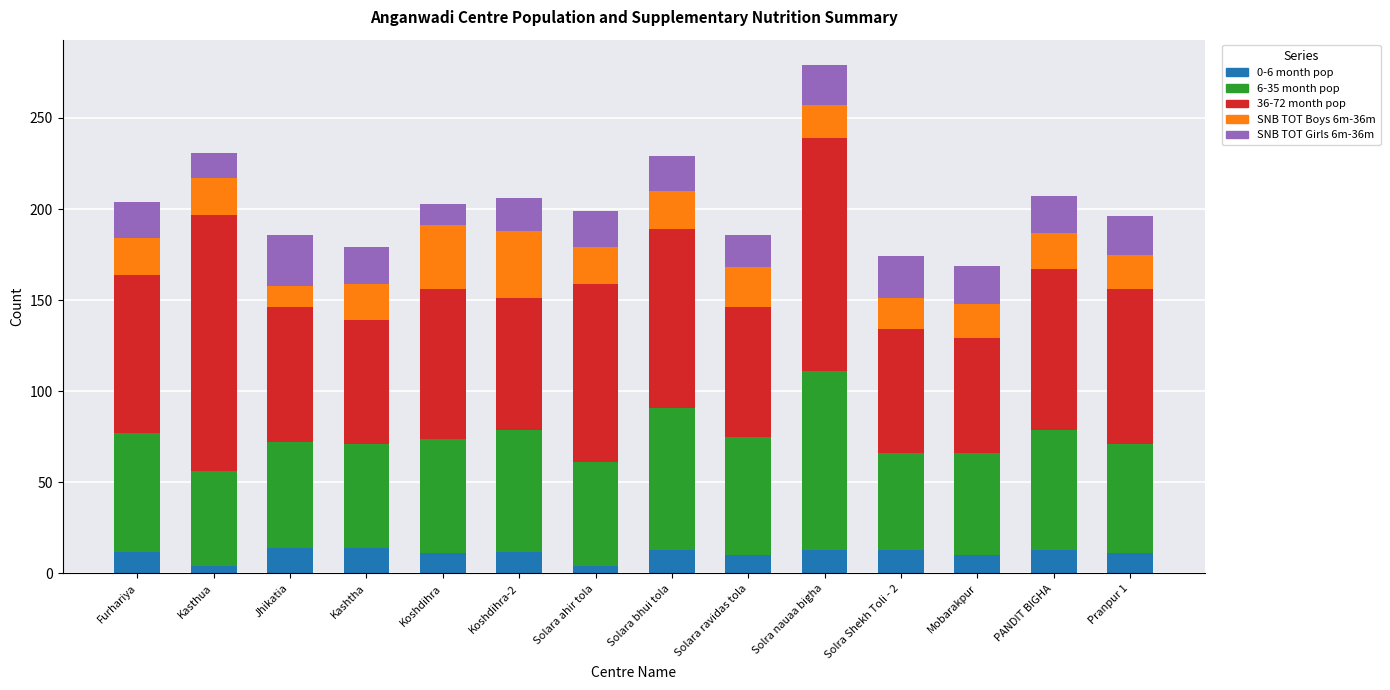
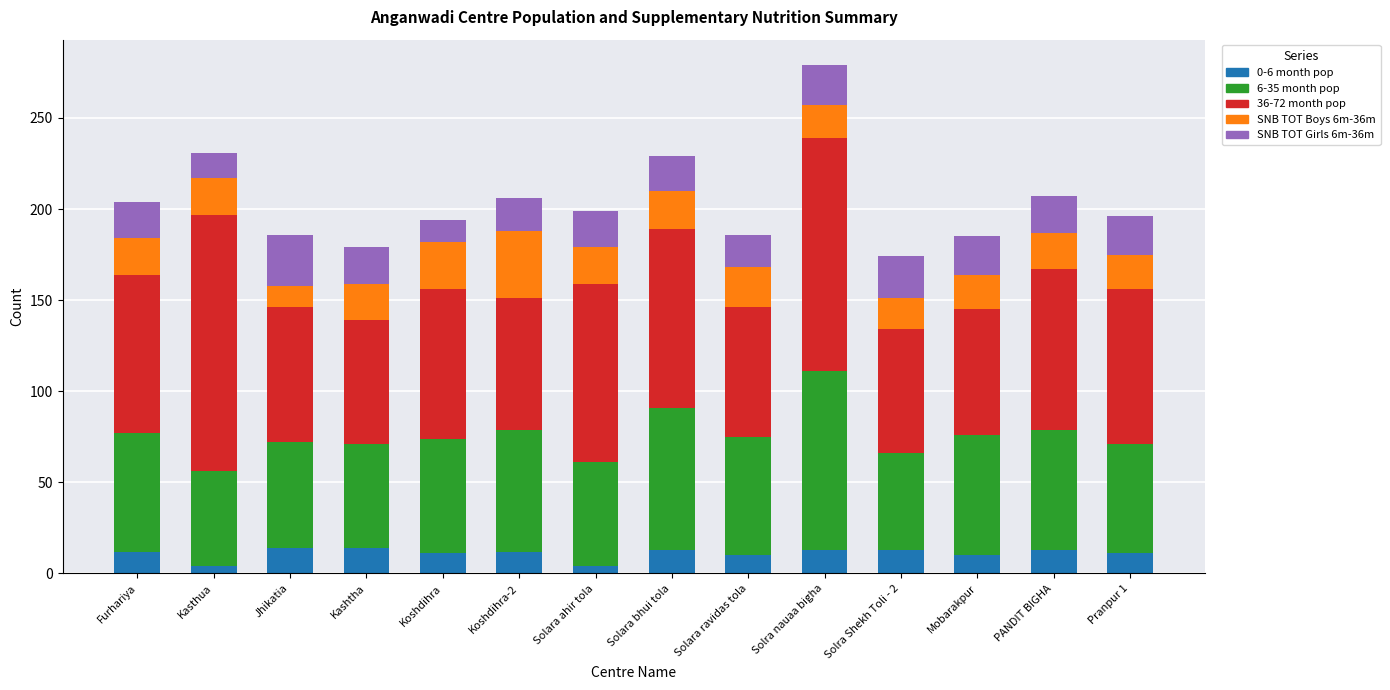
SNB TOT Boys 6m-36m, Koshdihra: 35 -> 26
6-35 month pop, Mobarakpur: 56 -> 66
36-72 month pop, Mobarakpur: 63 -> 69
